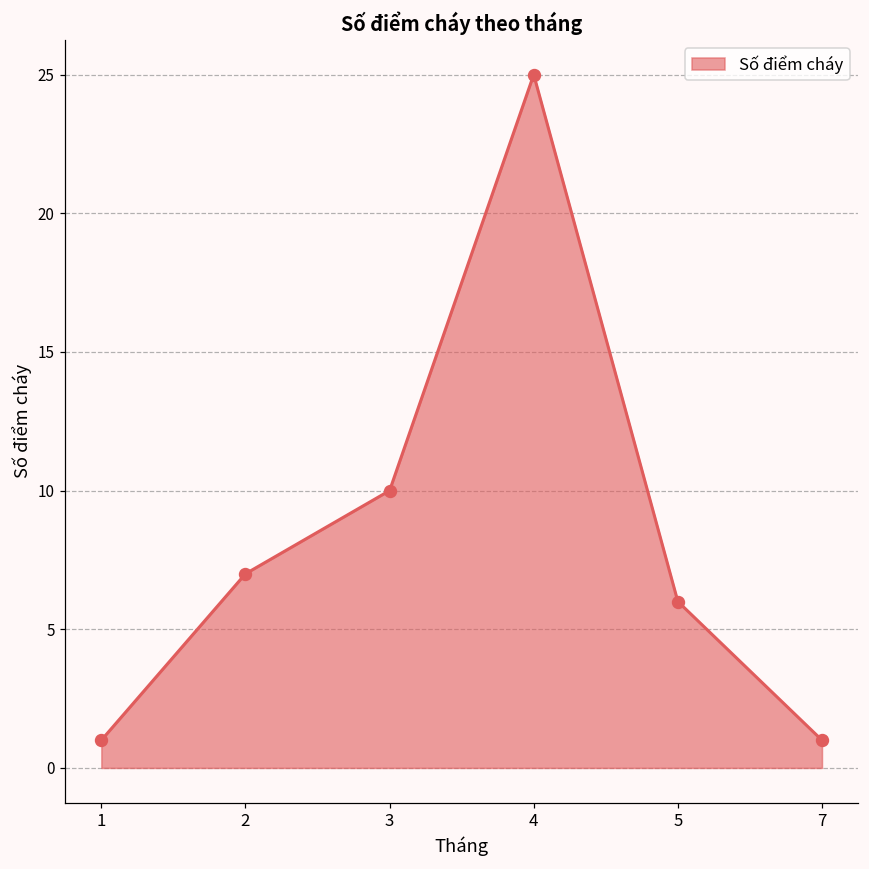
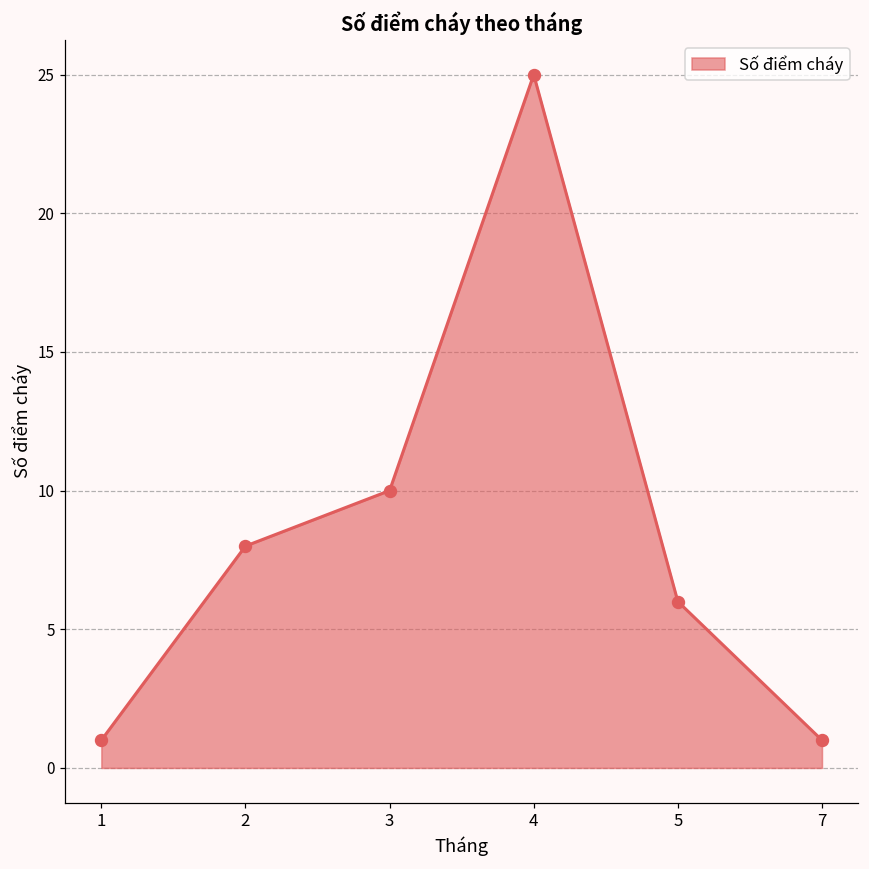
2: 7 -> 8
